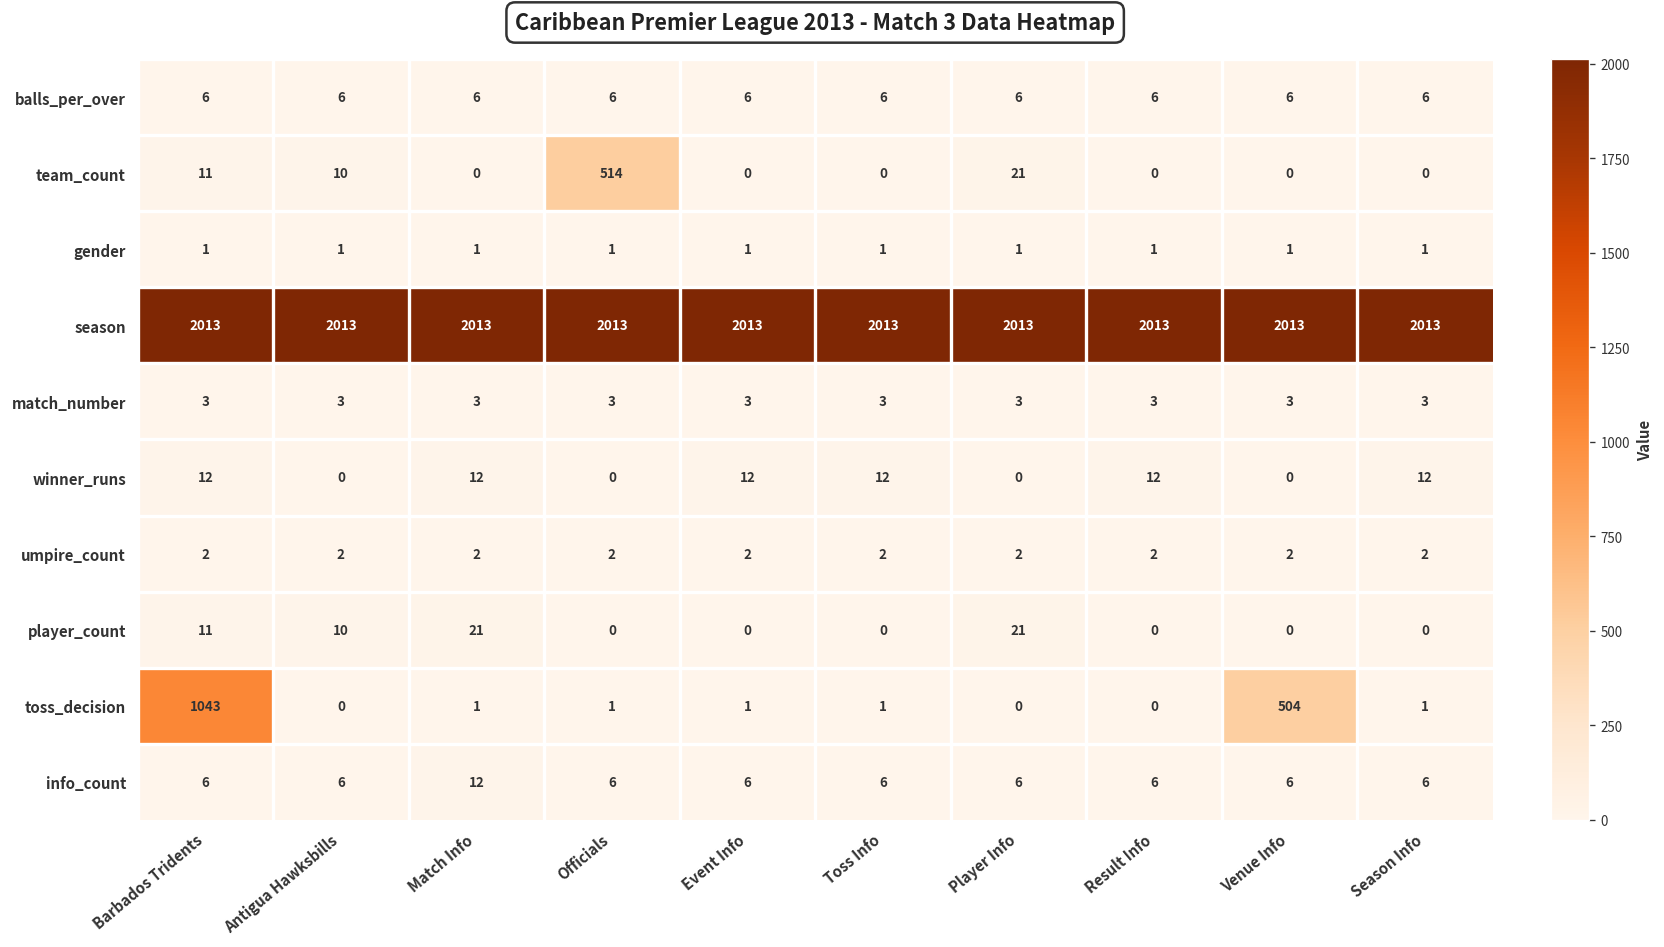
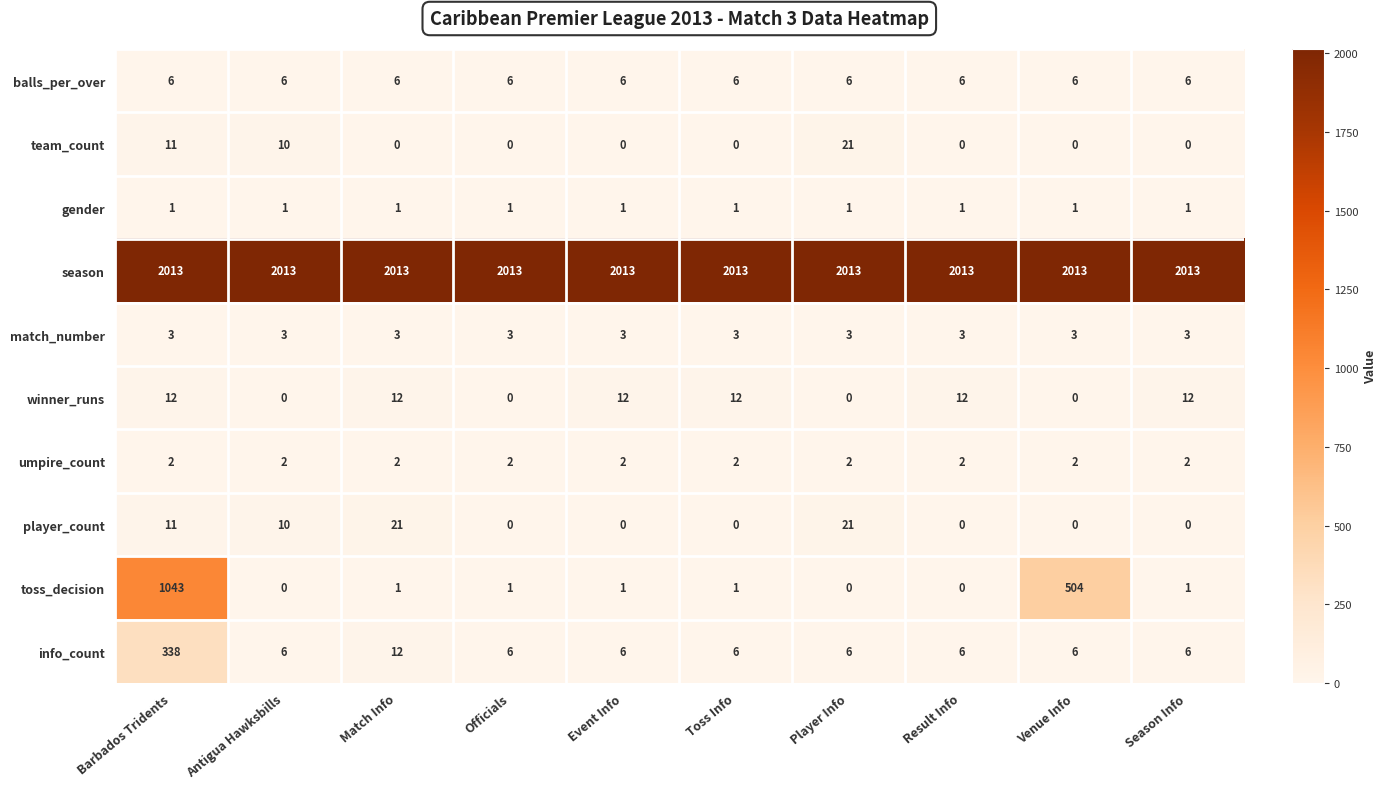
team_count, Officials: 514 -> 0
info_count, Barbados Tridents: 6 -> 338
